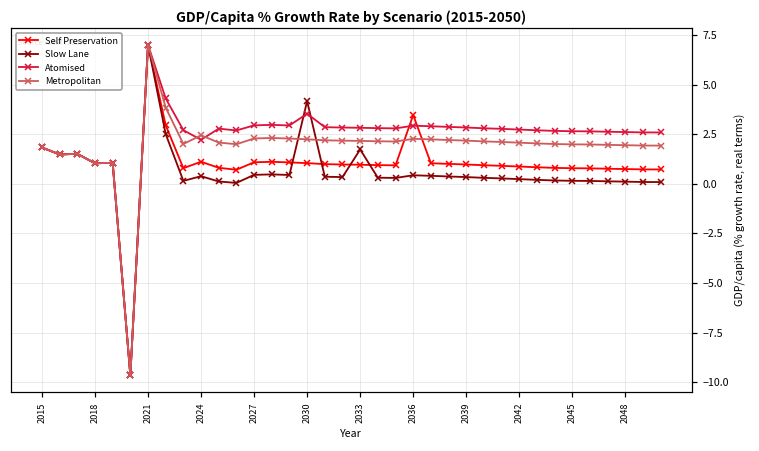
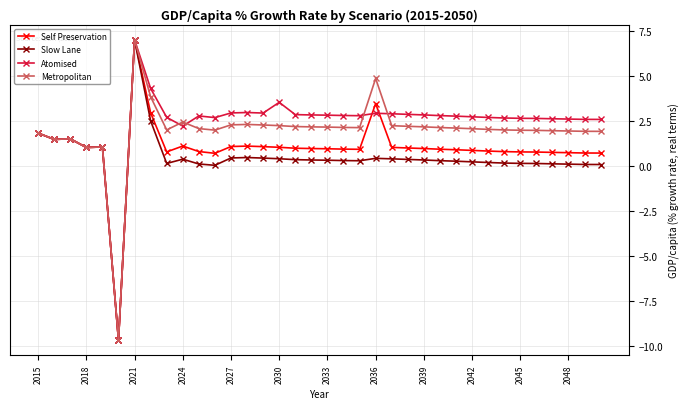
Slow Lane, 2030: 4.2 -> 0.4
Slow Lane, 2033: 1.7 -> 0.3
Metropolitan, 2036: 2.3 -> 4.9
